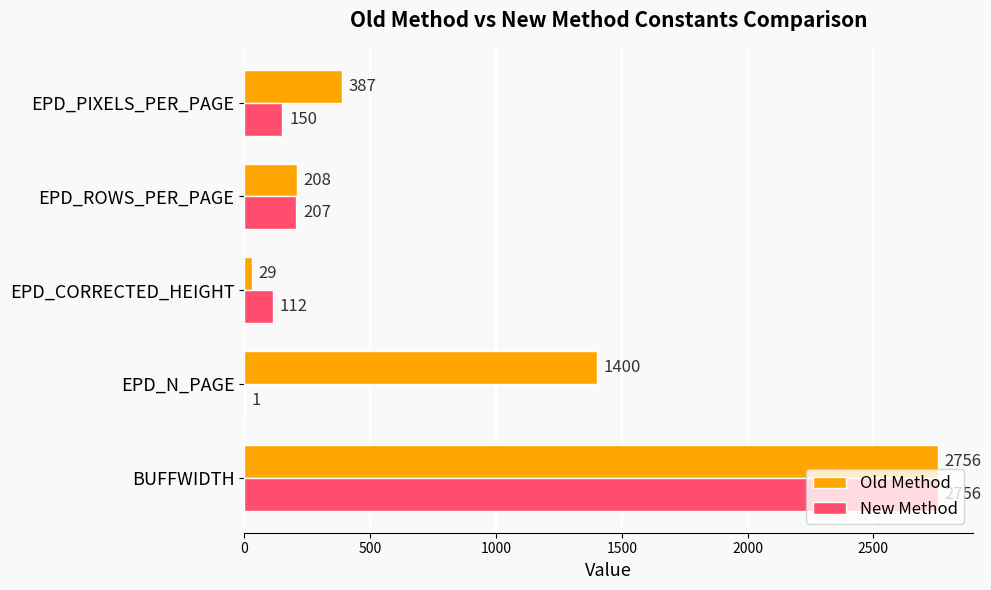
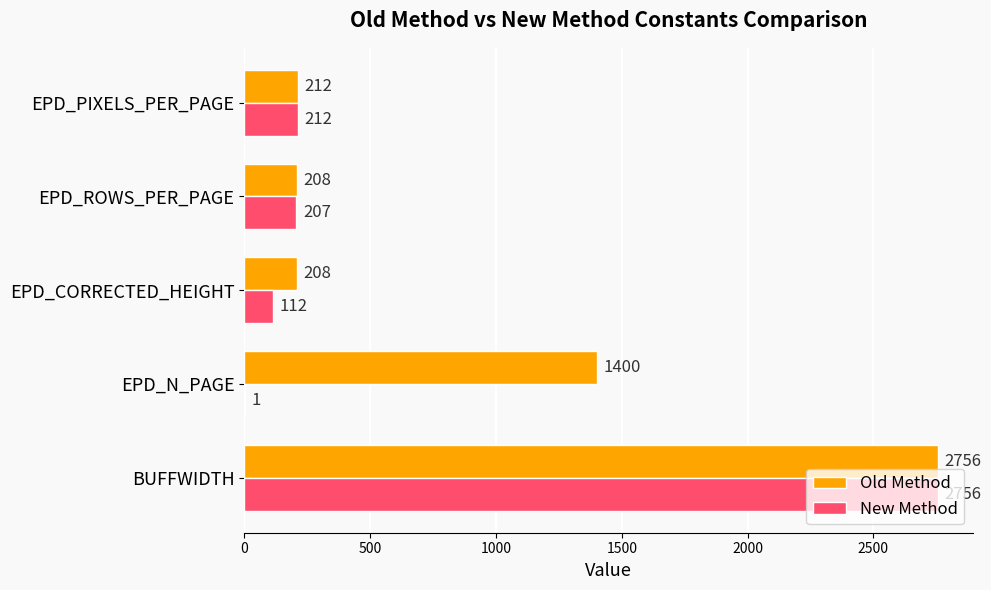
Old Method, EPD_PIXELS_PER_PAGE: 387 -> 212
New Method, EPD_PIXELS_PER_PAGE: 150 -> 212
Old Method, EPD_CORRECTED_HEIGHT: 29 -> 208
